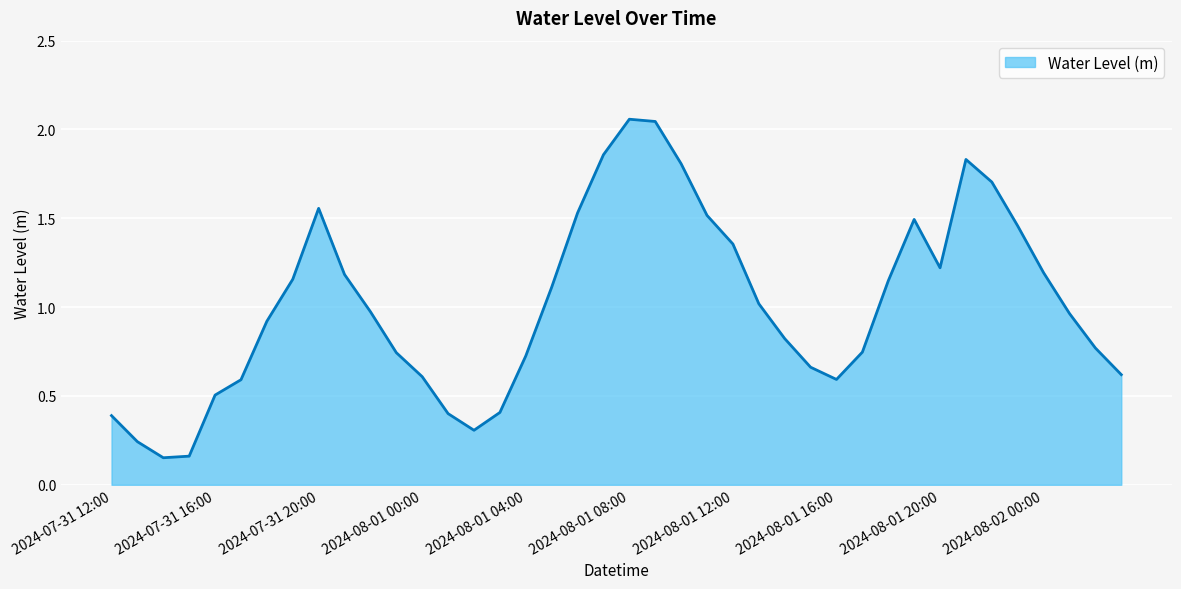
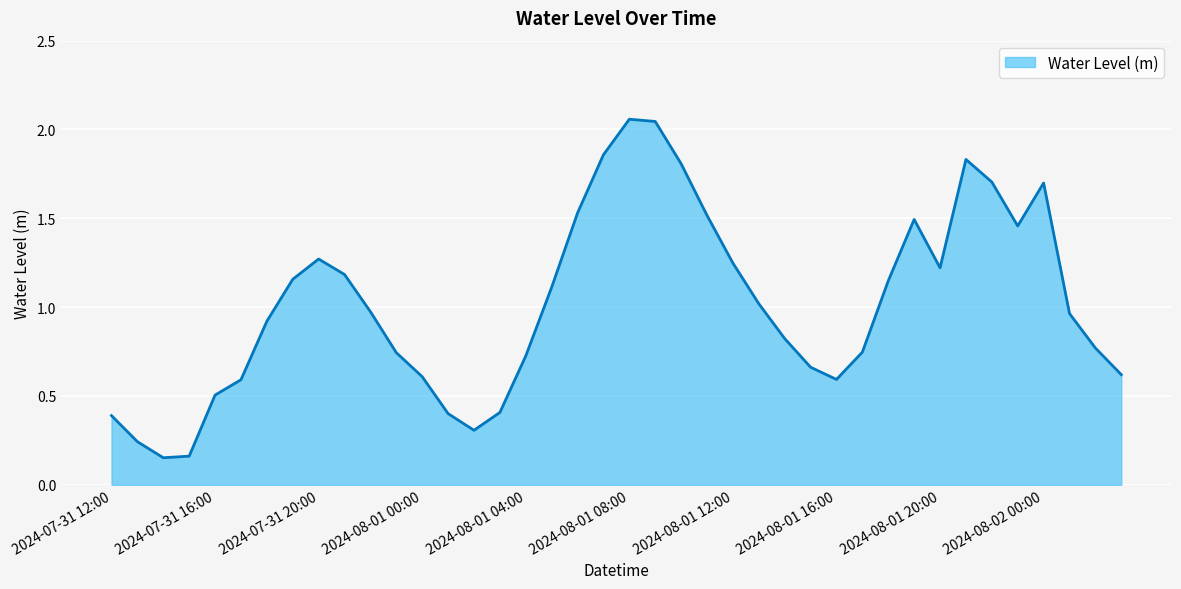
2024-07-31 20:00: 1.56 -> 1.27
2024-08-01 12:00: 1.36 -> 1.25
2024-08-02 00:00: 1.19 -> 1.70
